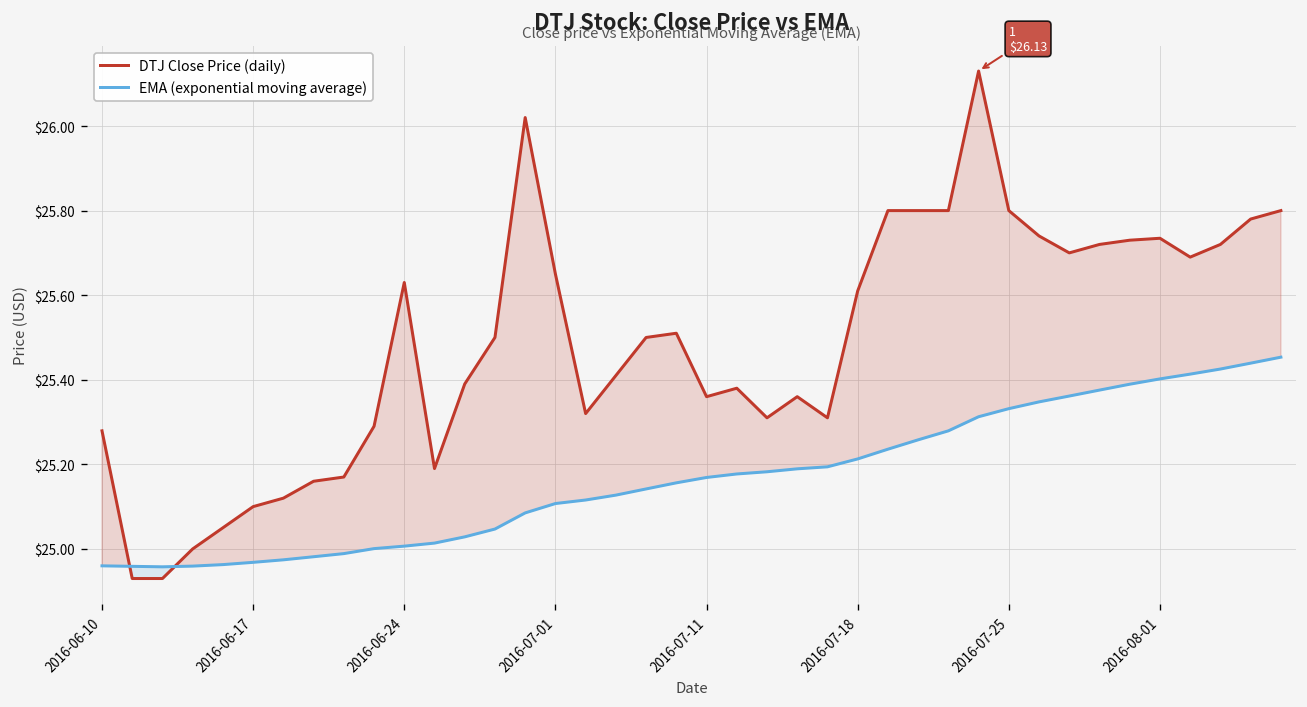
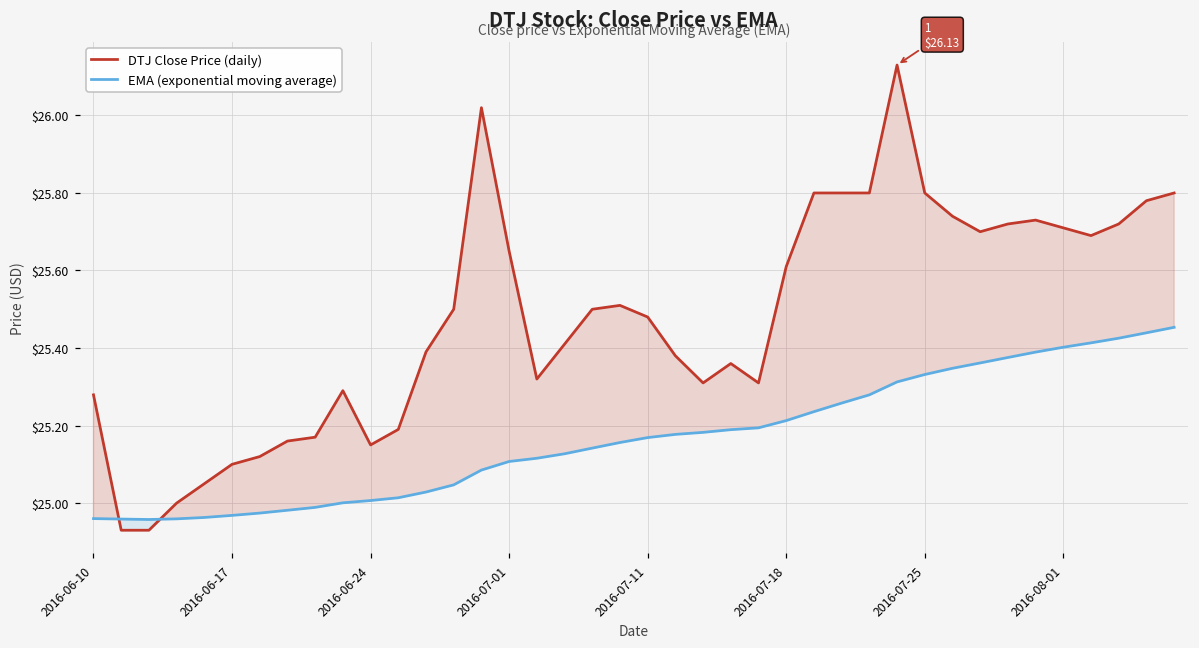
DTJ Close Price (daily), 2016-06-24: $25.63 -> $25.15
DTJ Close Price (daily), 2016-07-11: $25.36 -> $25.48
DTJ Close Price (daily), 2016-08-01: $25.73 -> $25.71
